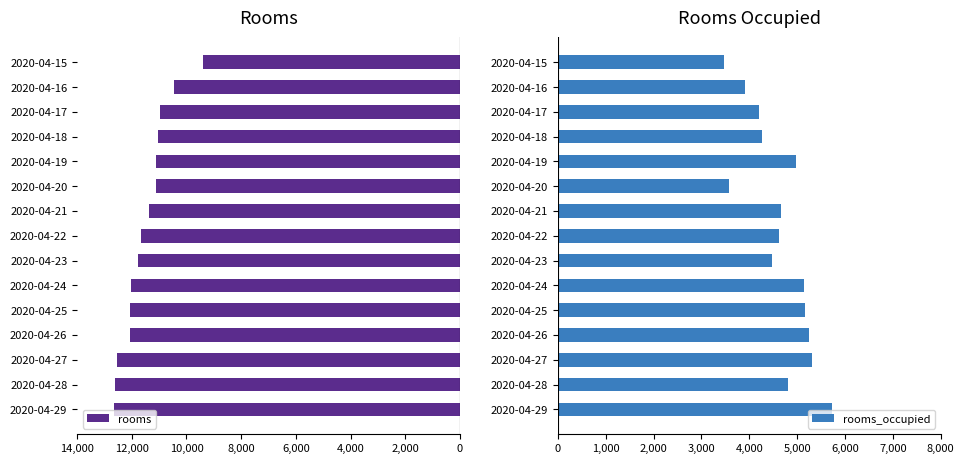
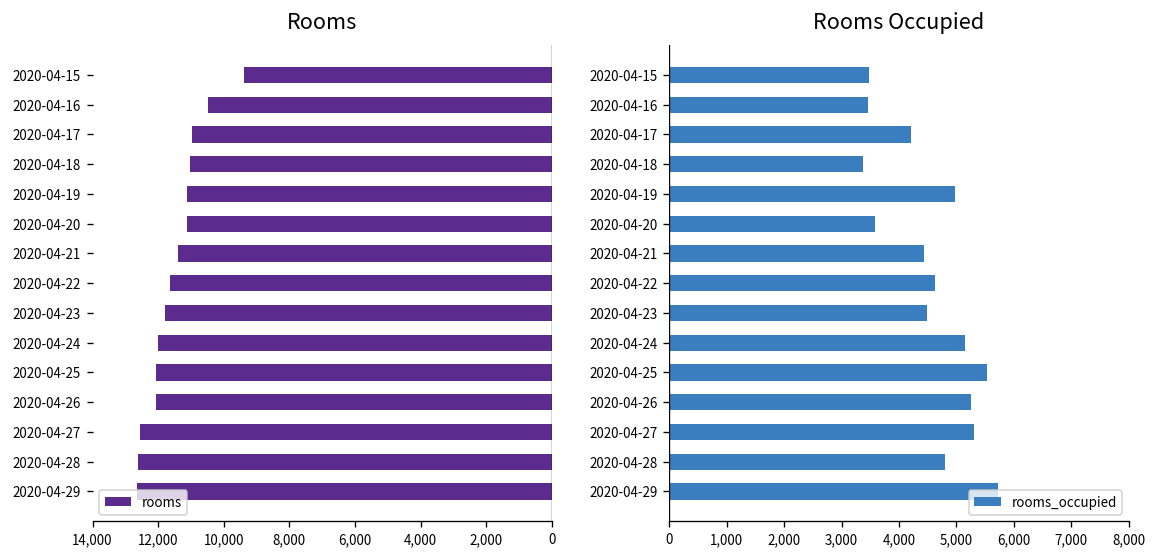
Rooms Occupied, 2020-04-16: 3,900 -> 3,500
Rooms Occupied, 2020-04-18: 4,300 -> 3,400
Rooms Occupied, 2020-04-21: 4,700 -> 4,400
Rooms Occupied, 2020-04-25: 5,200 -> 5,500
